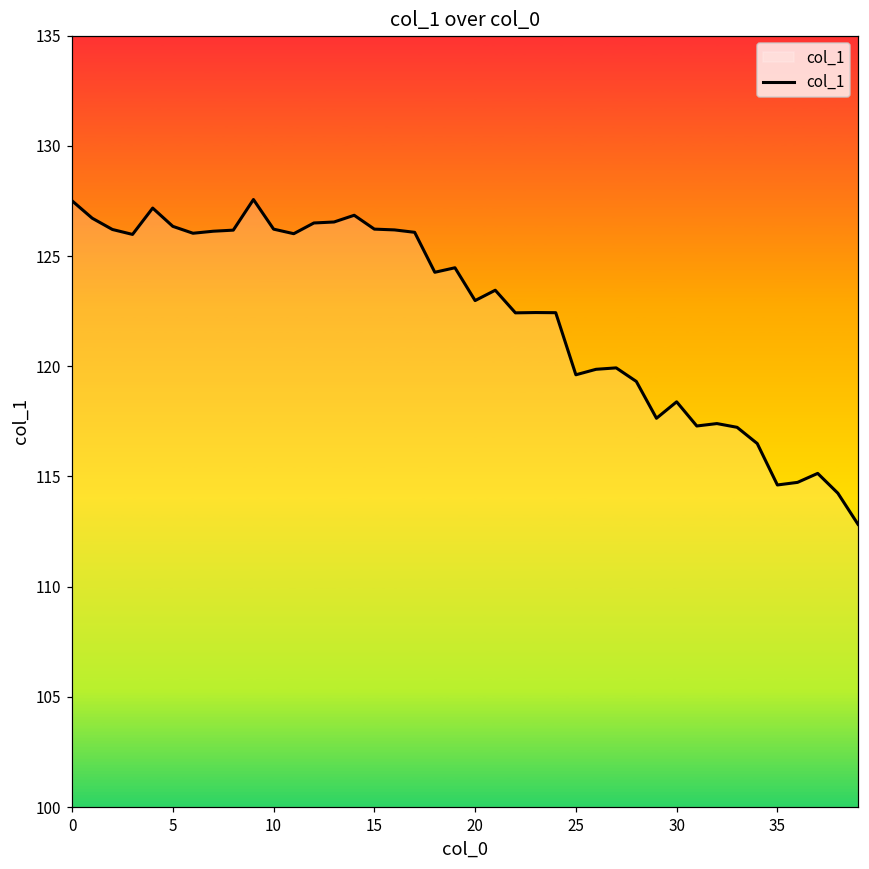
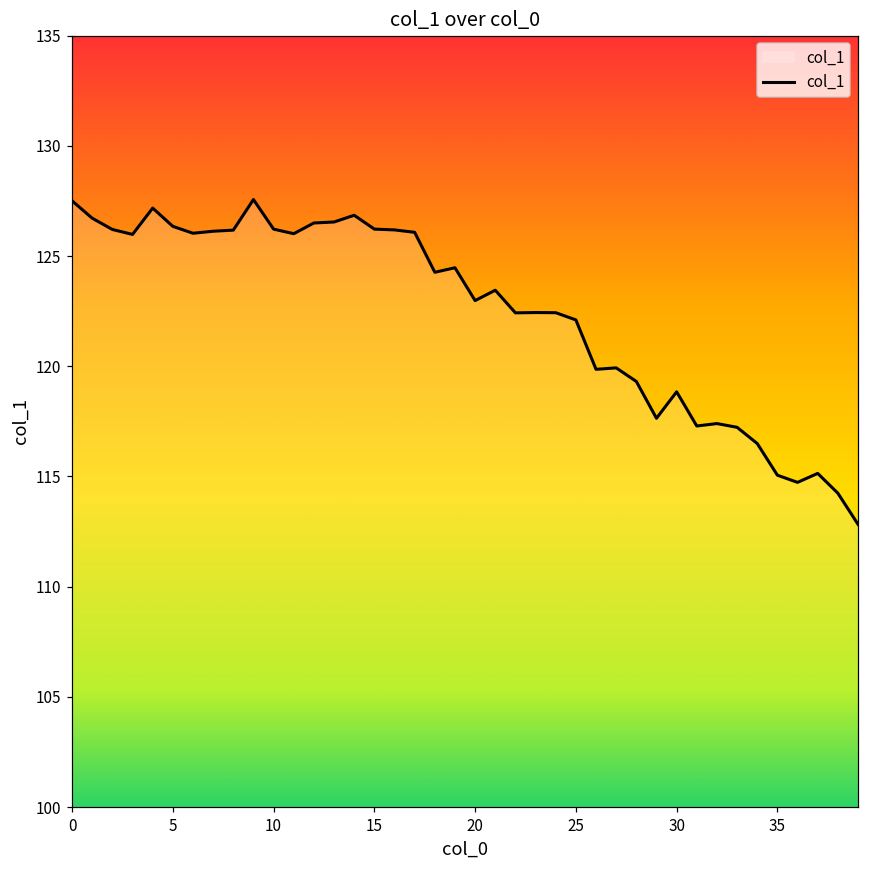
25: 119.6 -> 122.1
30: 118.4 -> 118.8
35: 114.6 -> 115.1
